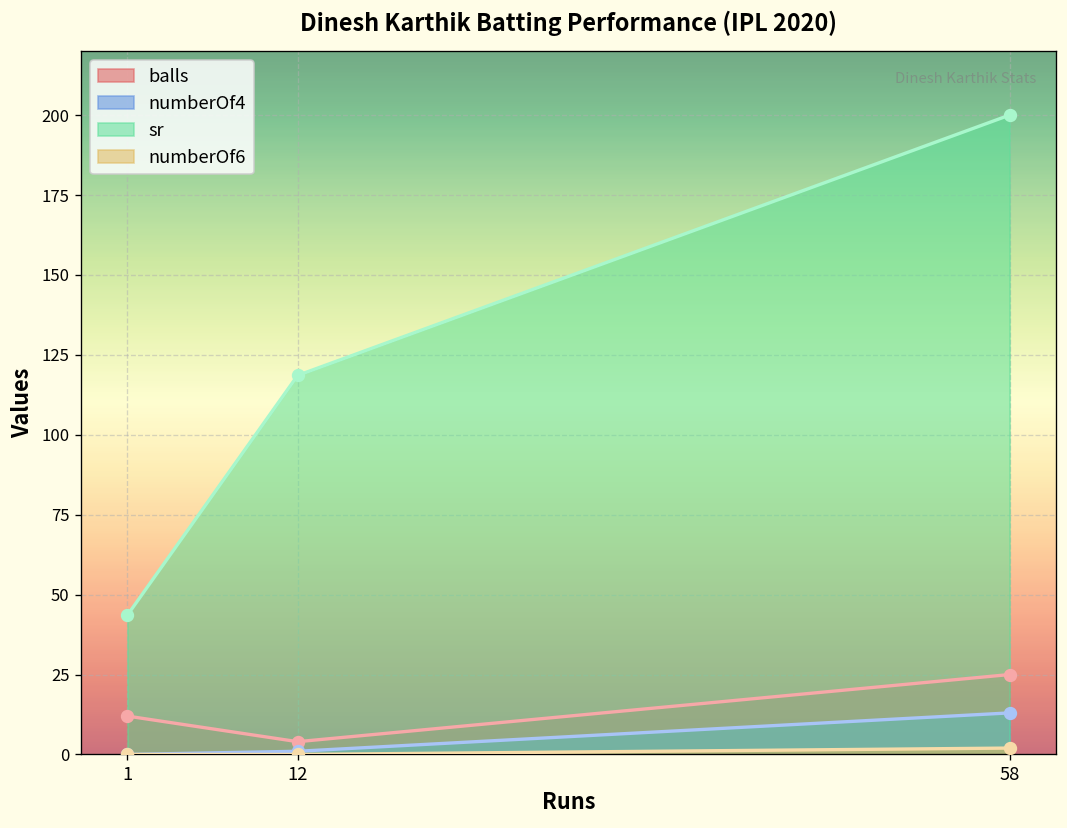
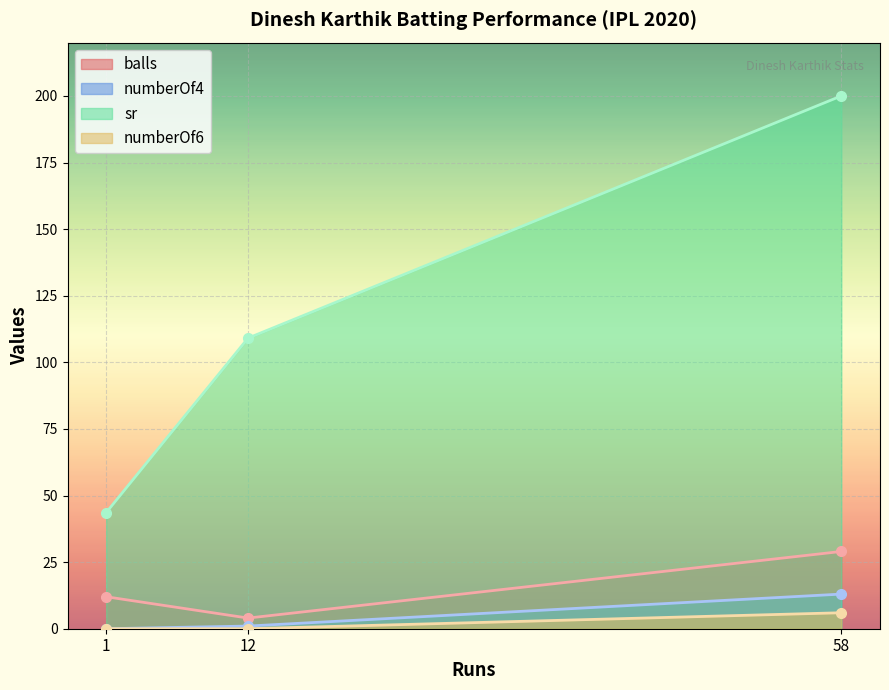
sr, 12: 119 -> 109
balls, 58: 25 -> 29
numberOf6, 58: 2 -> 6
